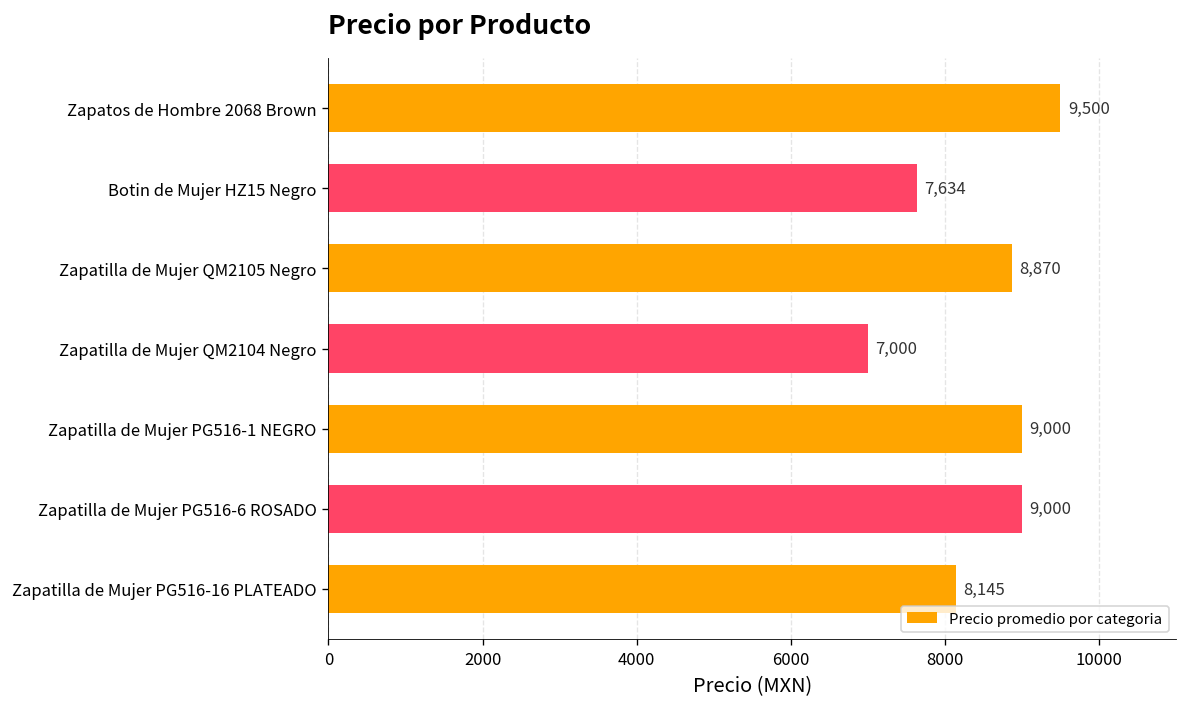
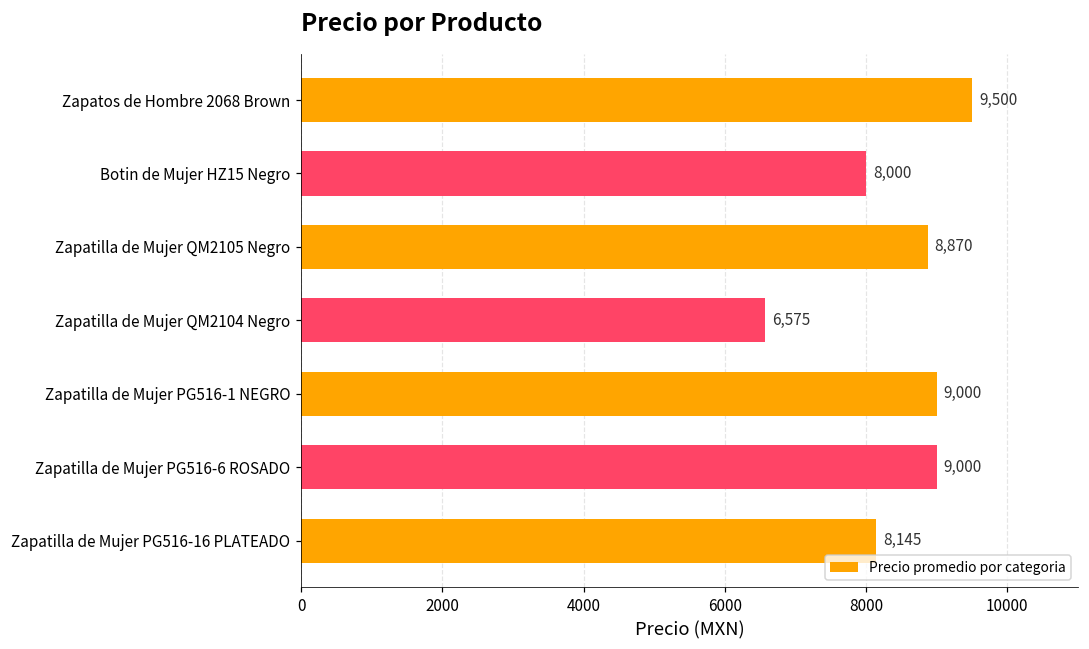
Botin de Mujer HZ15 Negro: 7,634 -> 8,000
Zapatilla de Mujer QM2104 Negro: 7,000 -> 6,575
